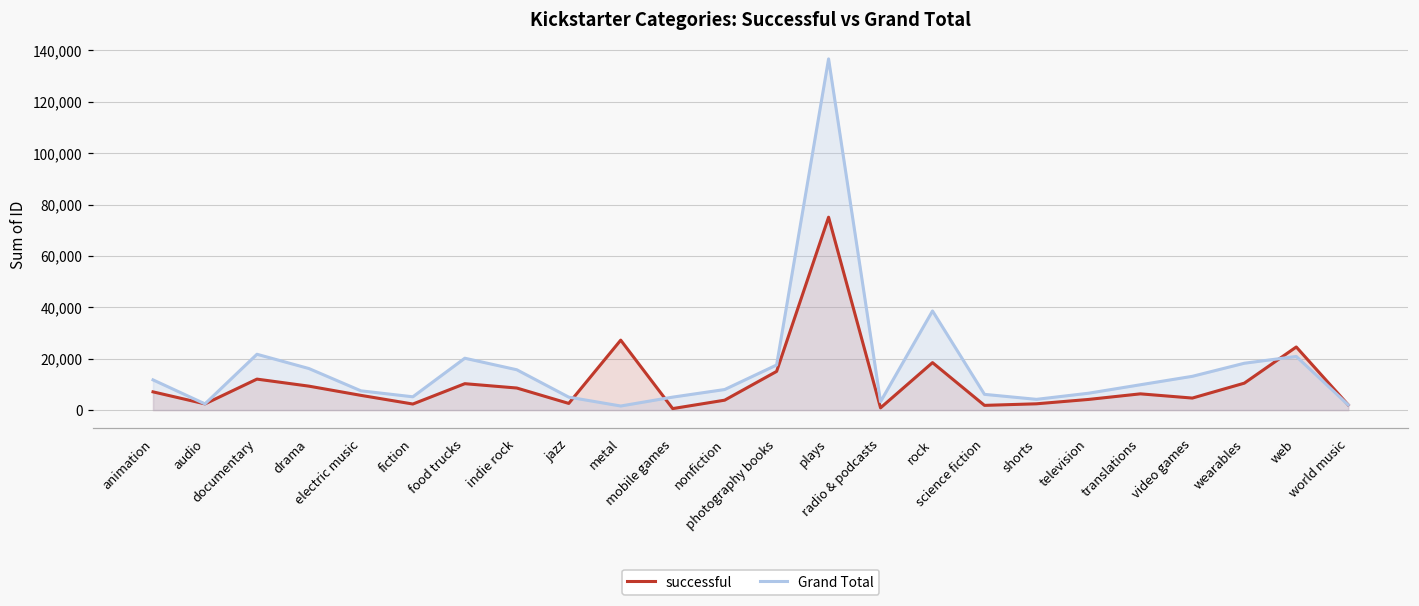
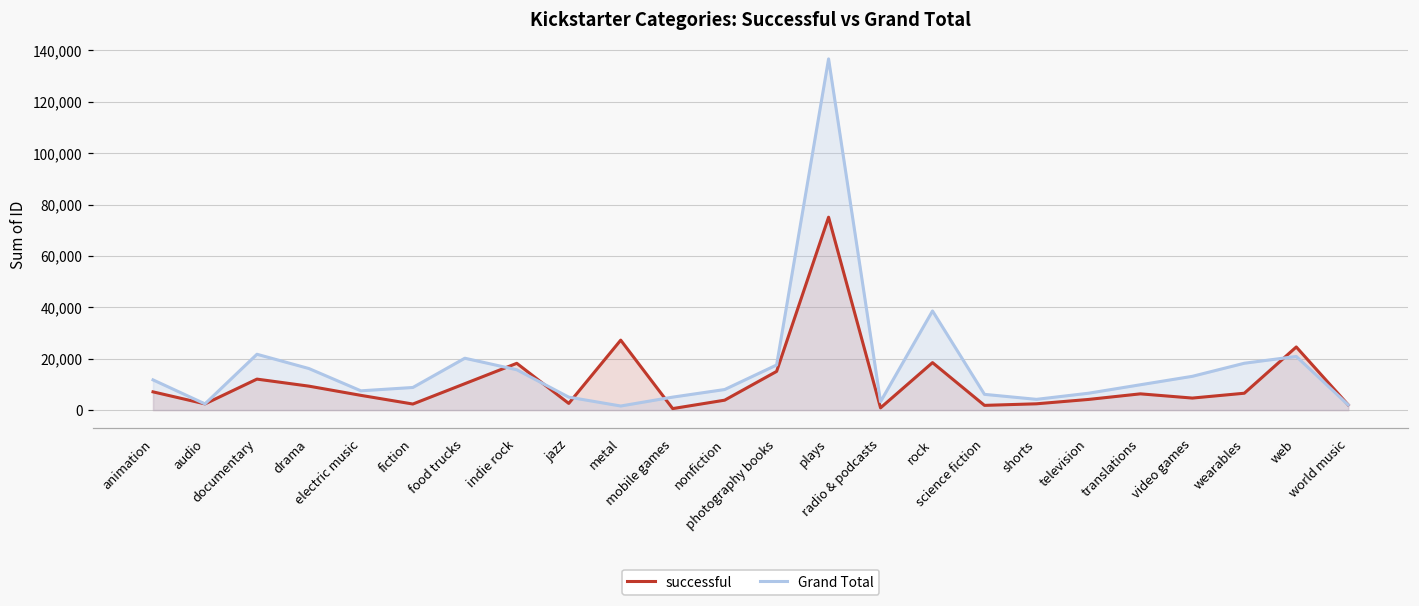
Grand Total, fiction: 5,000 -> 9,000
successful, indie rock: 9,000 -> 18,000
successful, wearables: 10,000 -> 7,000
